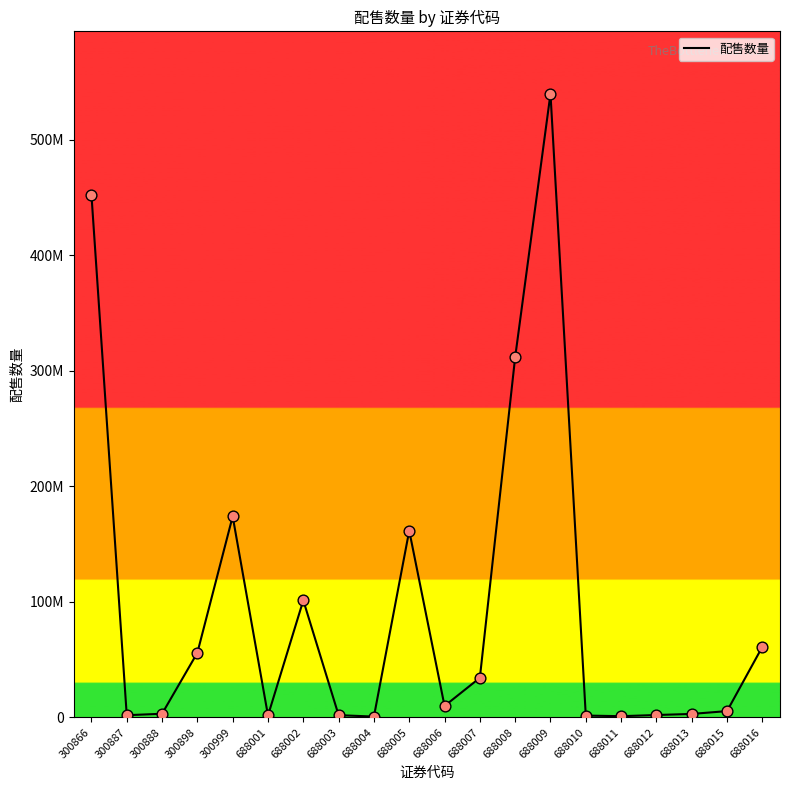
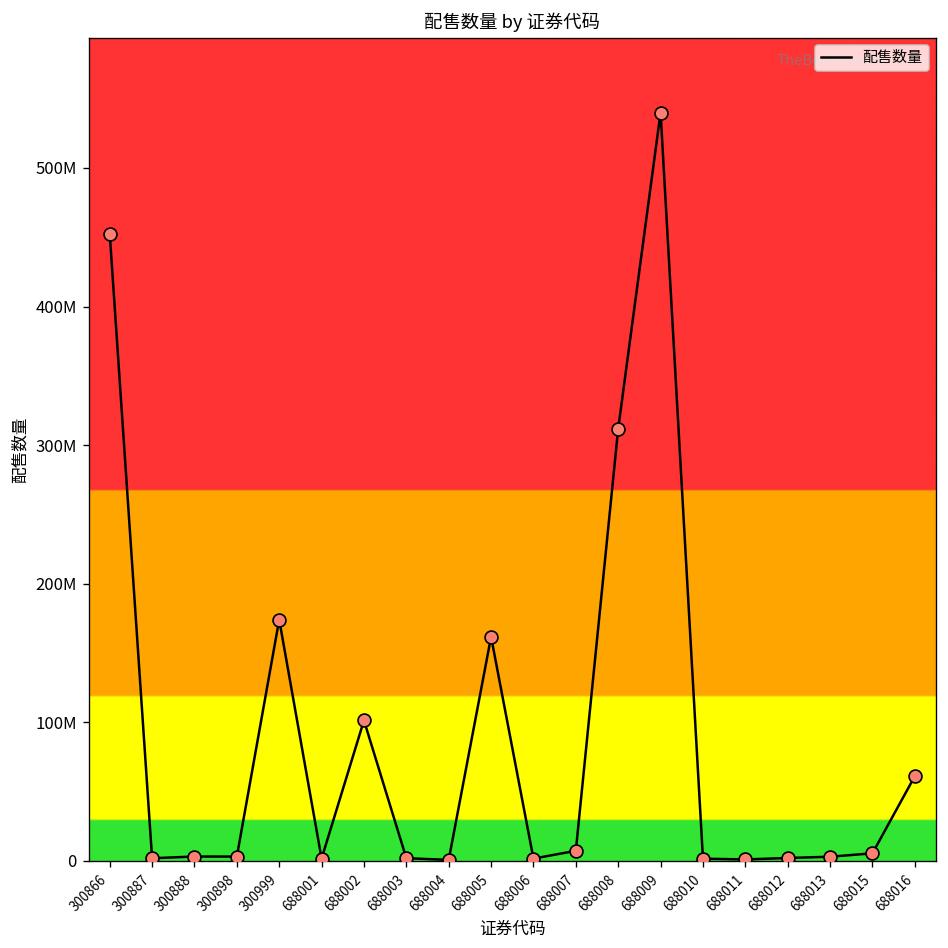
300898: 56000000 -> 3000000
688006: 10000000 -> 2000000
688007: 34000000 -> 7000000
